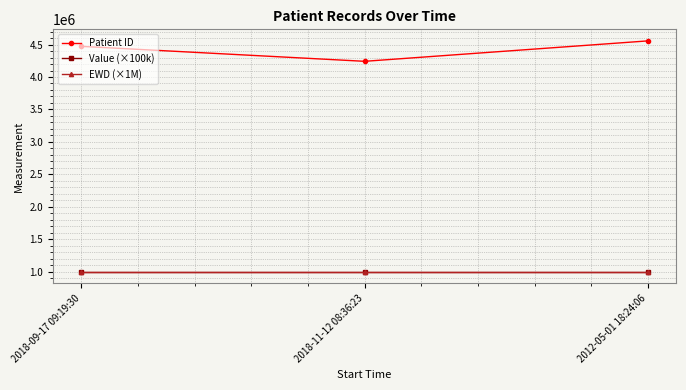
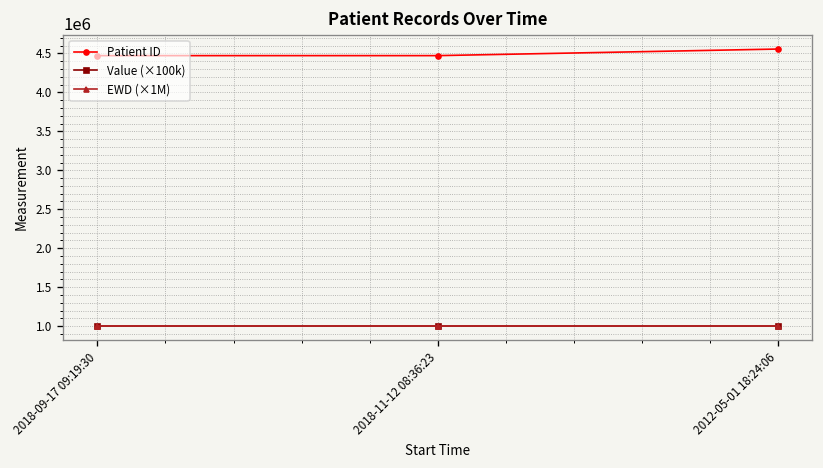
Patient ID, 2018-11-12 08:36:23: 4200000 -> 4500000
